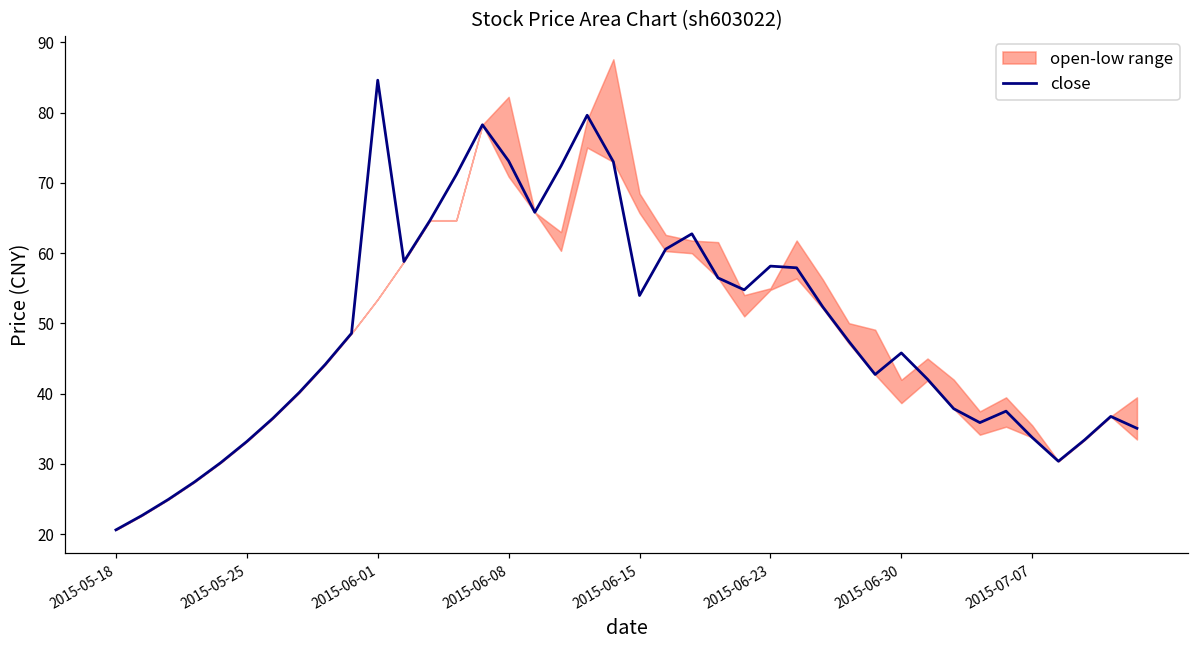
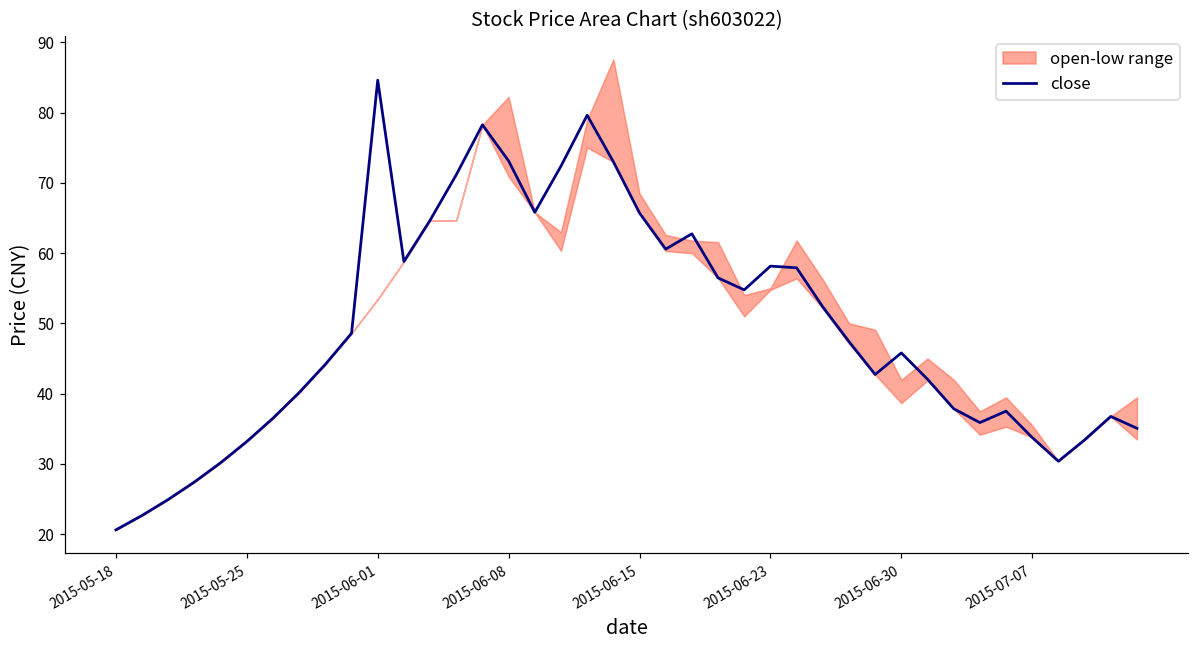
close, 2015-06-15: 54 -> 66
